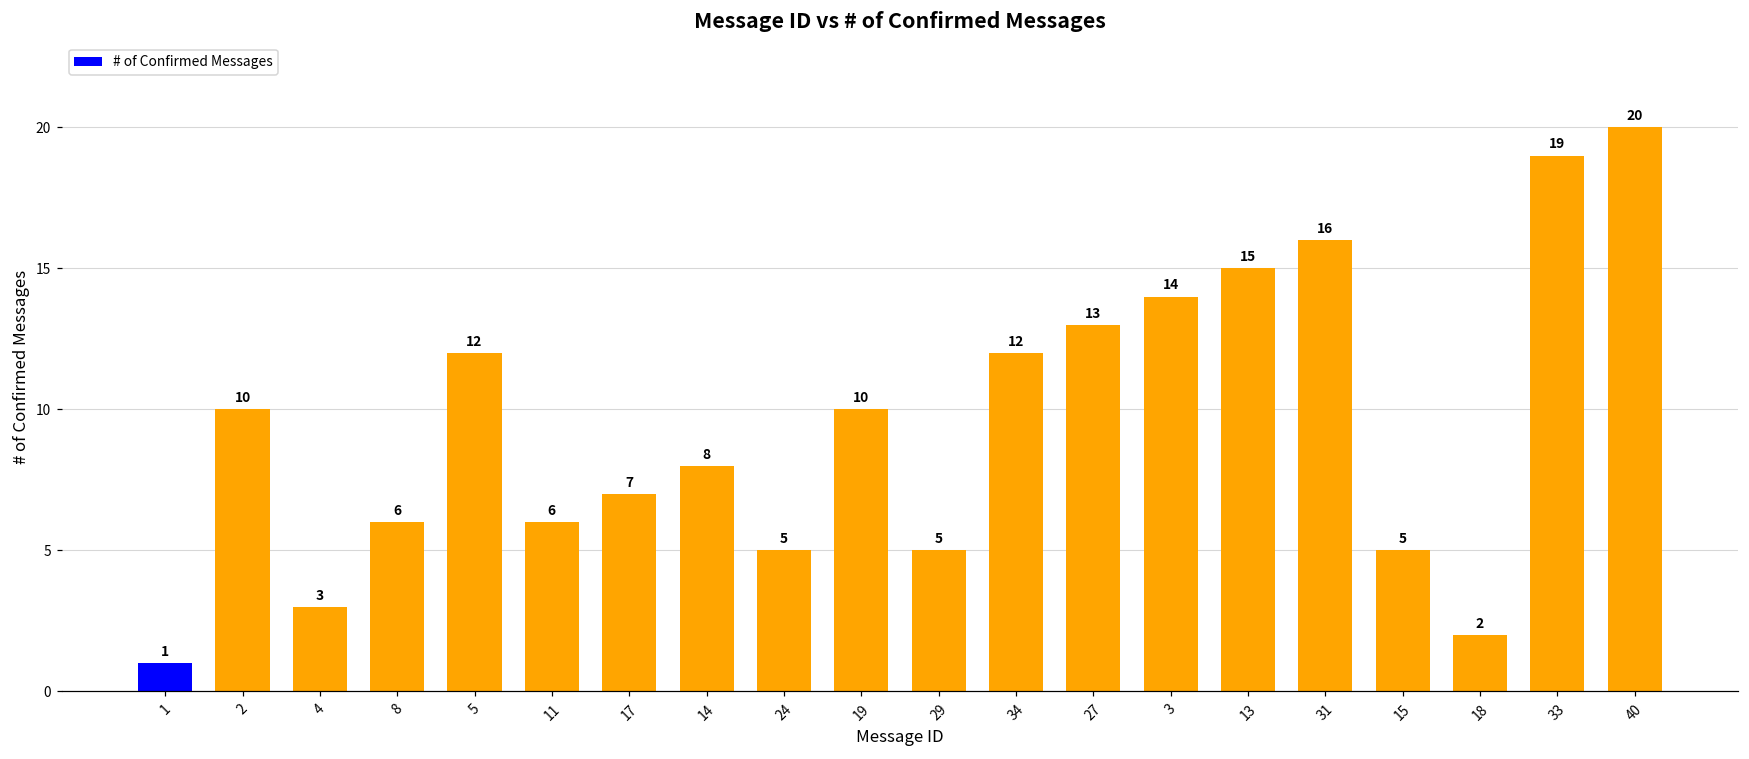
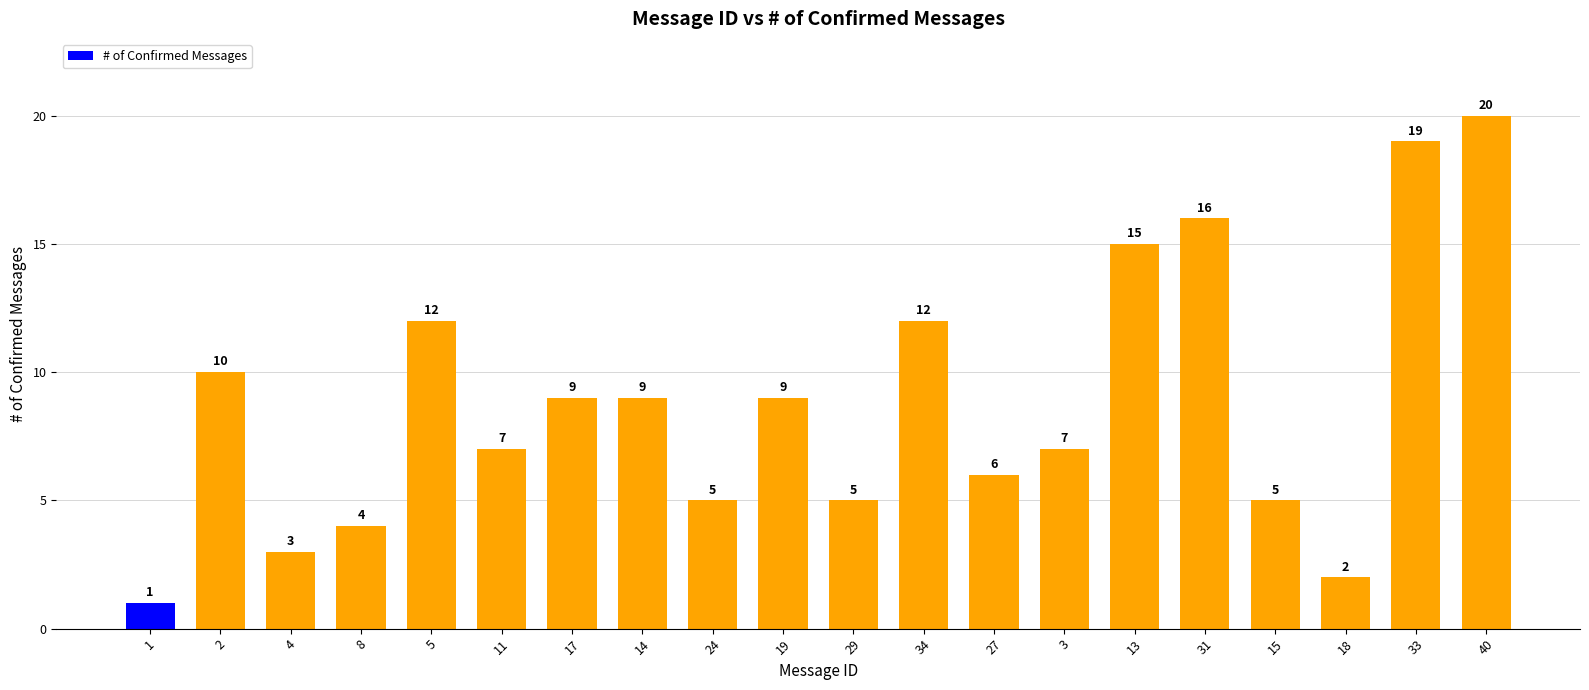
8: 6 -> 4
11: 6 -> 7
17: 7 -> 9
14: 8 -> 9
19: 10 -> 9
27: 13 -> 6
3: 14 -> 7
